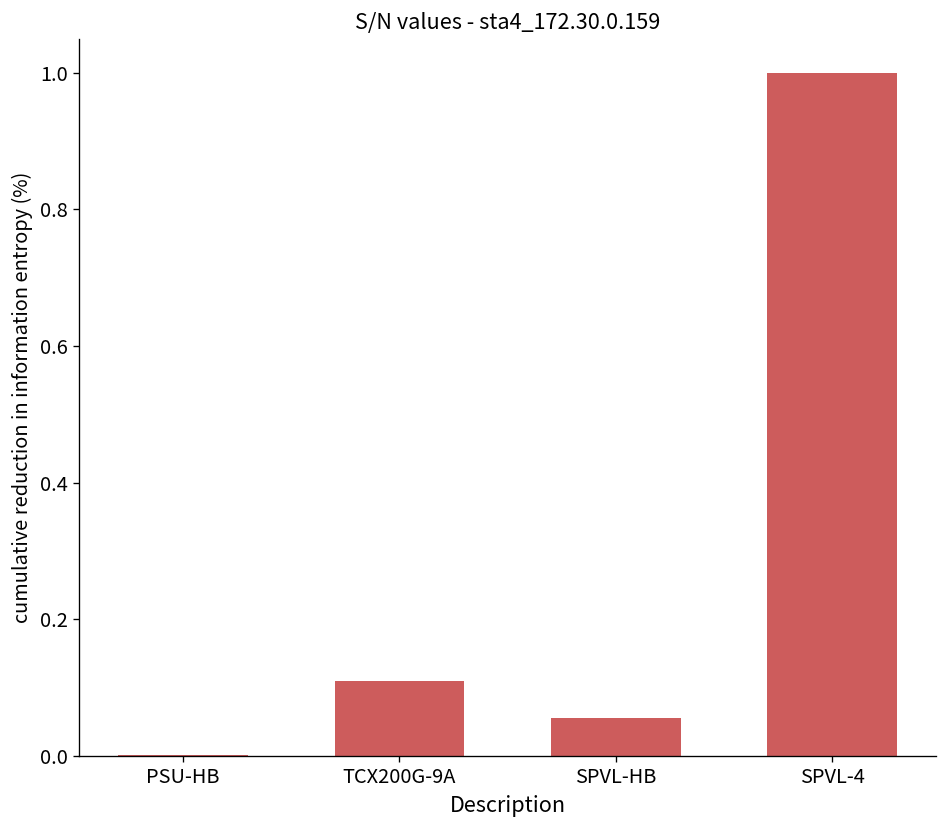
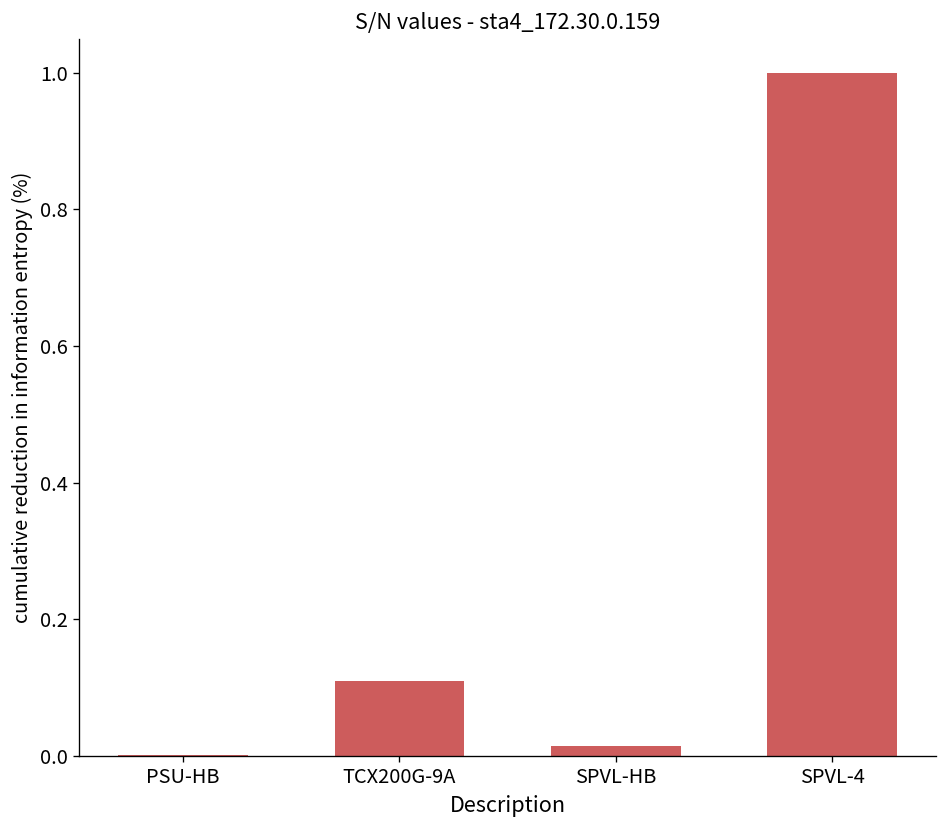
SPVL-HB: 0.05 -> 0.01
